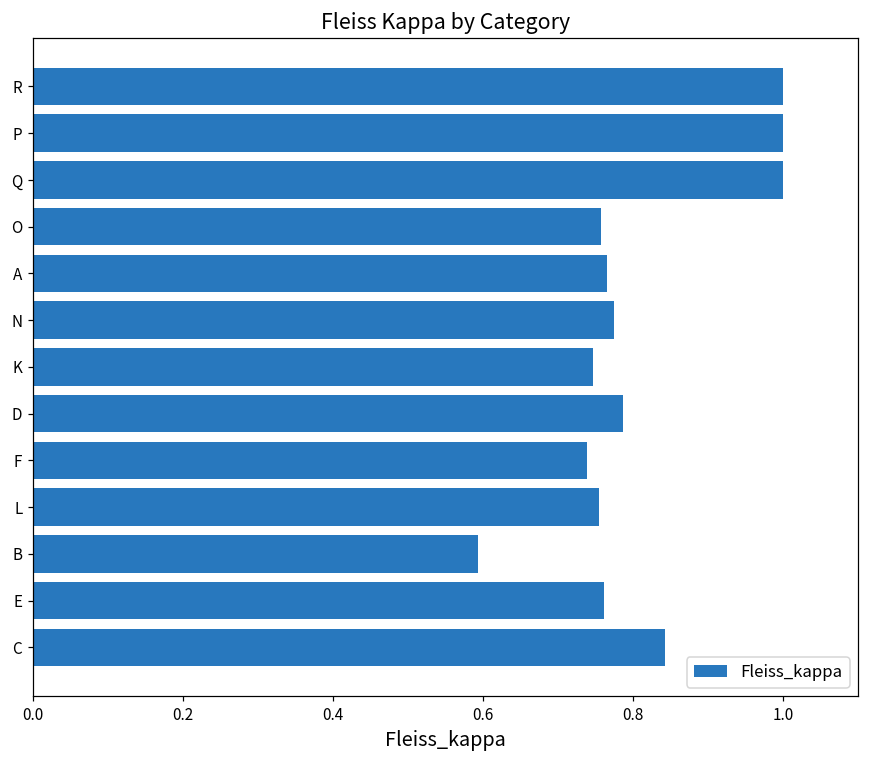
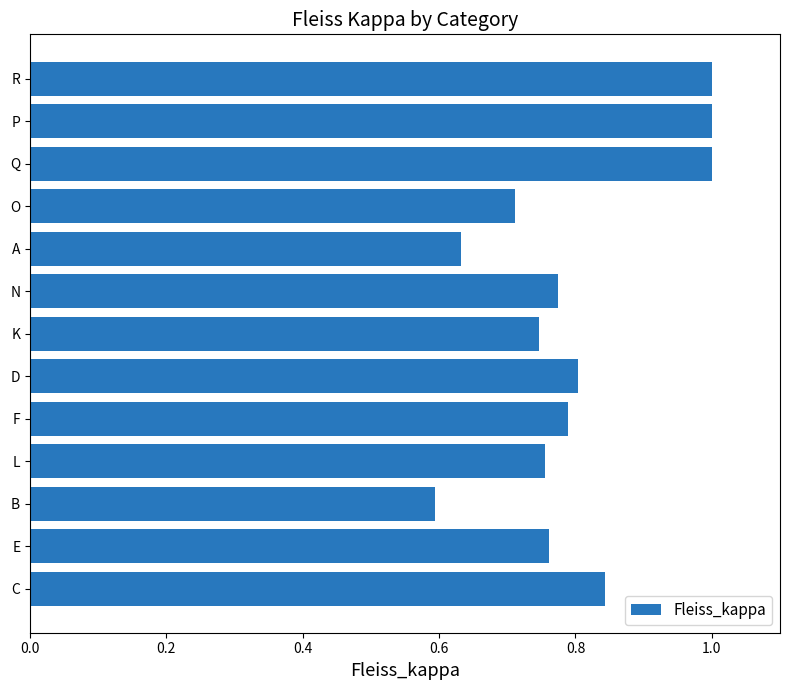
O: 0.76 -> 0.71
A: 0.77 -> 0.63
D: 0.79 -> 0.80
F: 0.74 -> 0.79
